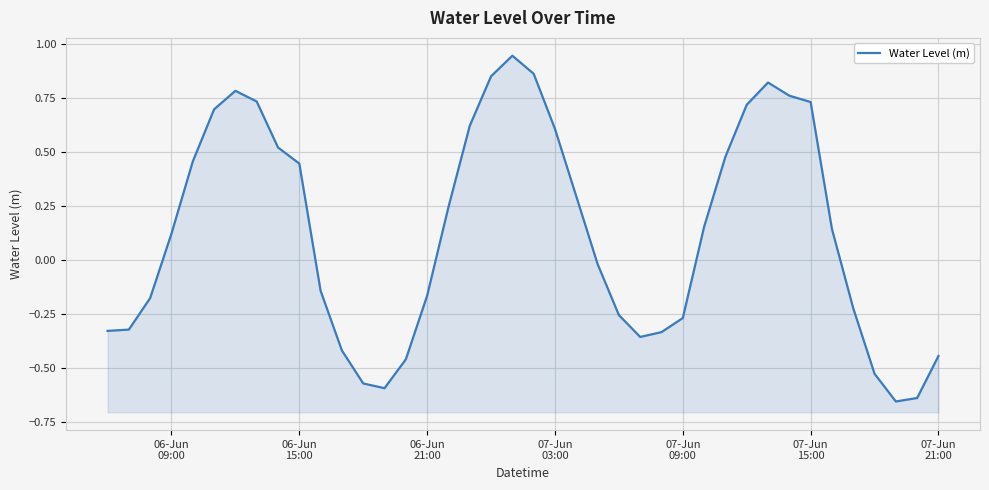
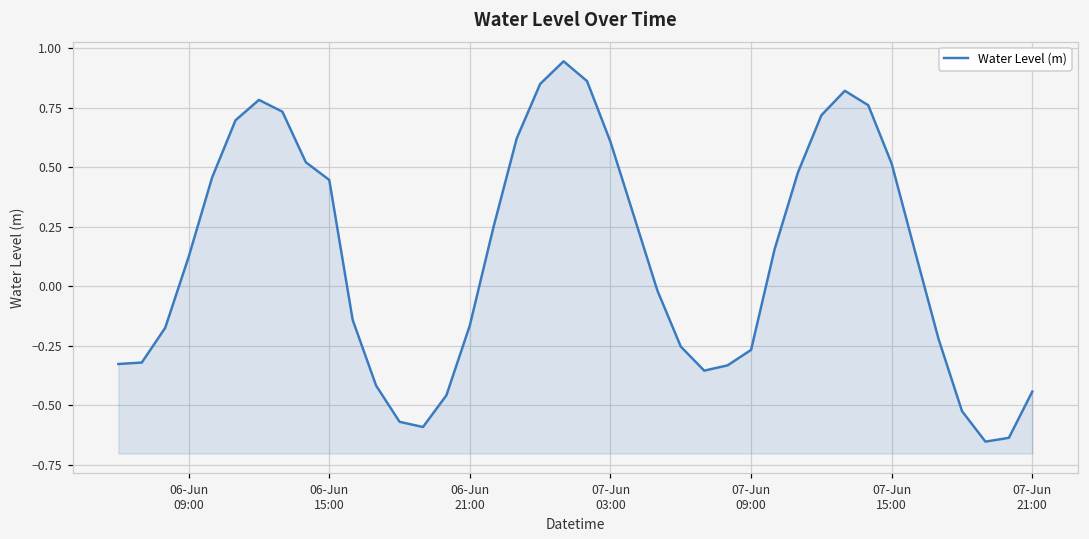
07-Jun 15:00: 0.73 -> 0.51
